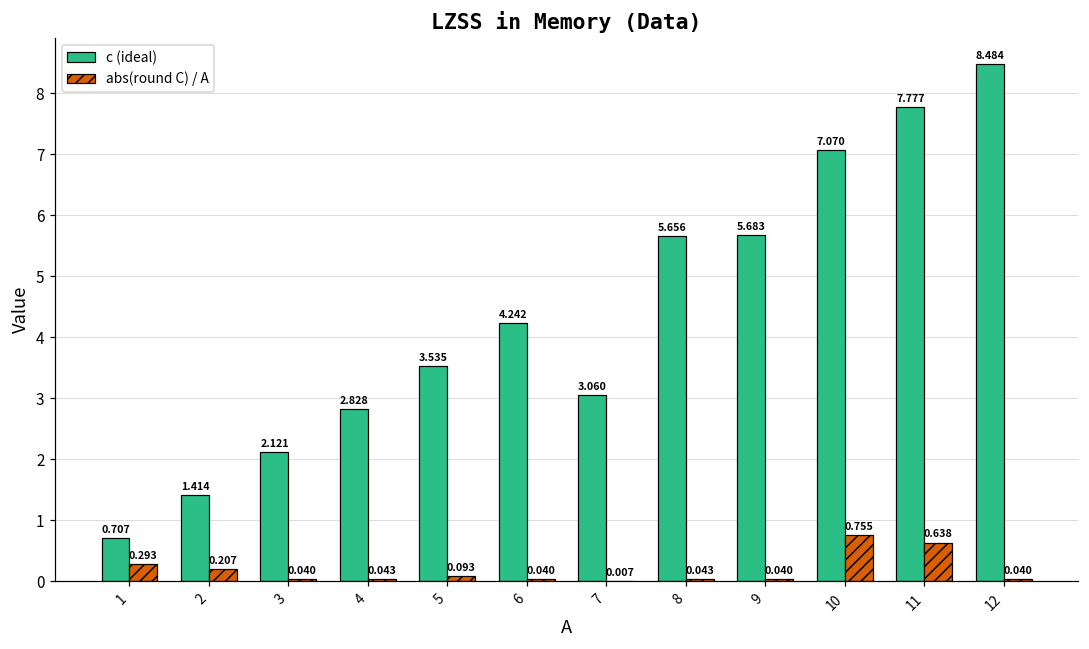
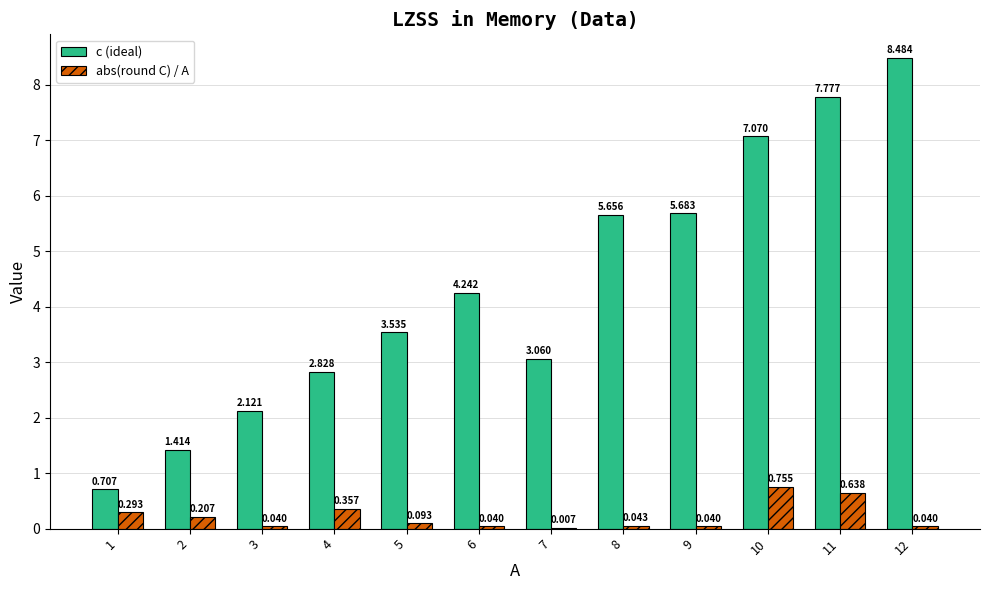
abs(round C) / A, 4: 0.043 -> 0.357
